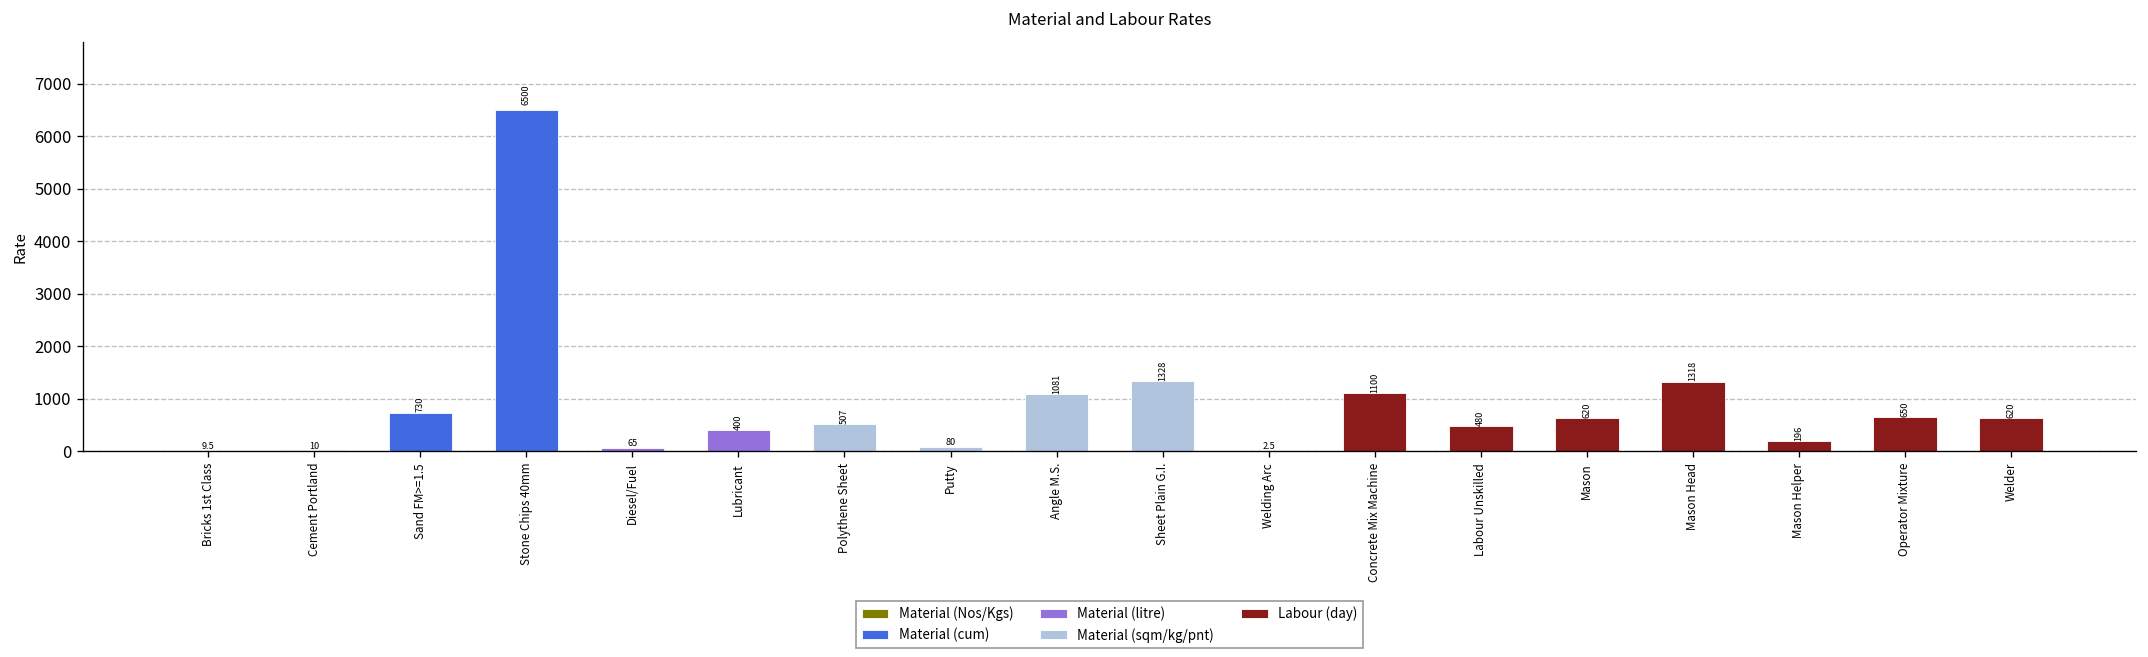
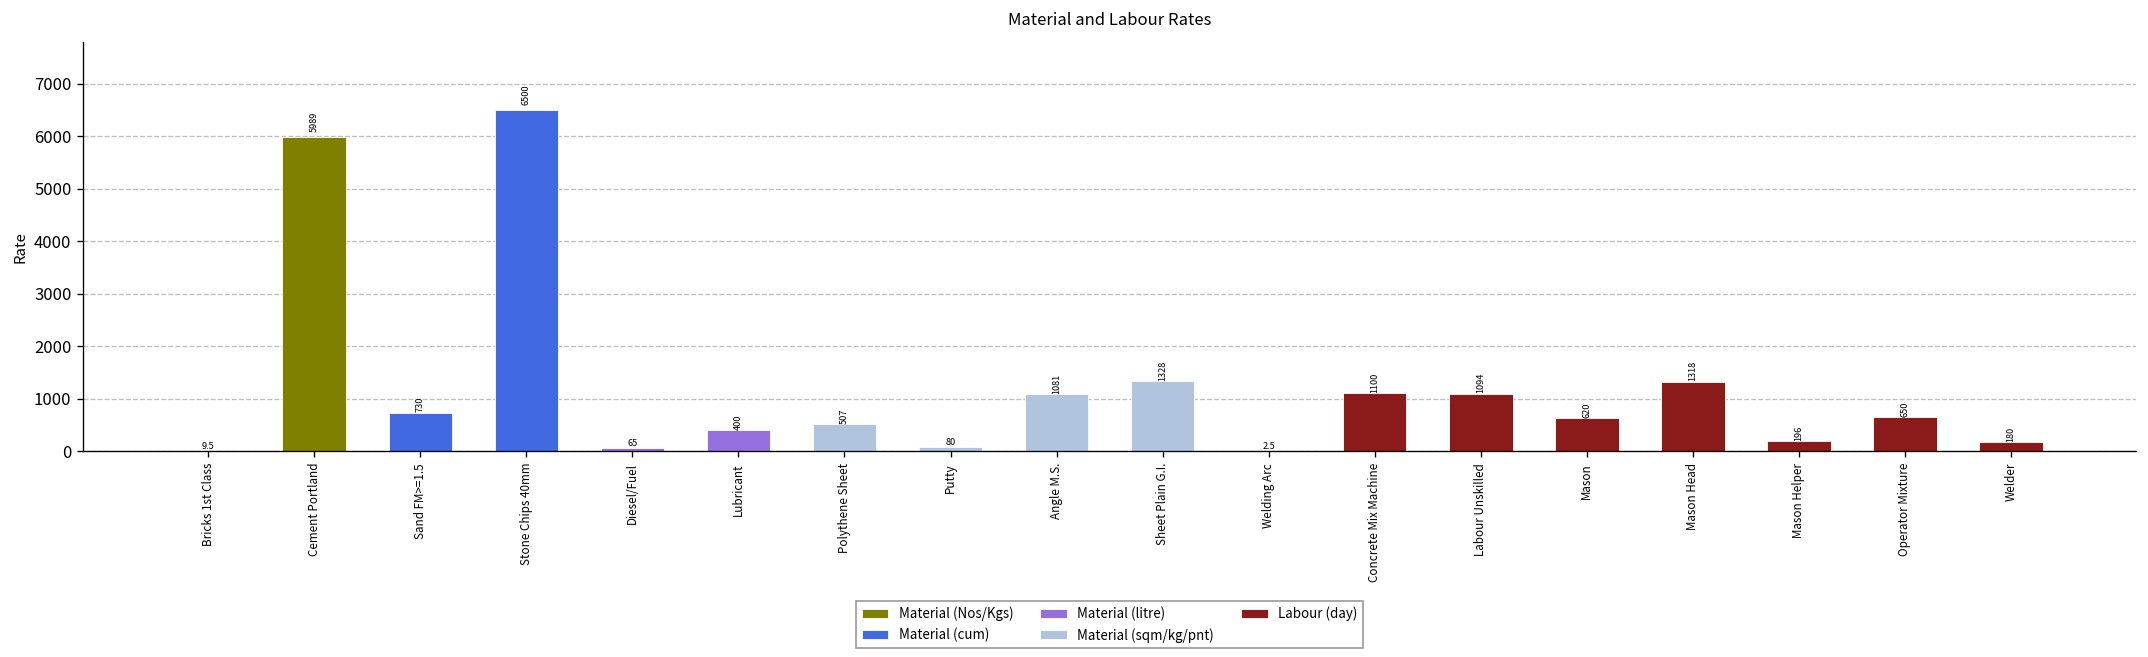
Cement Portland: 10 -> 5989
Labour Unskilled: 480 -> 1094
Welder: 620 -> 180
